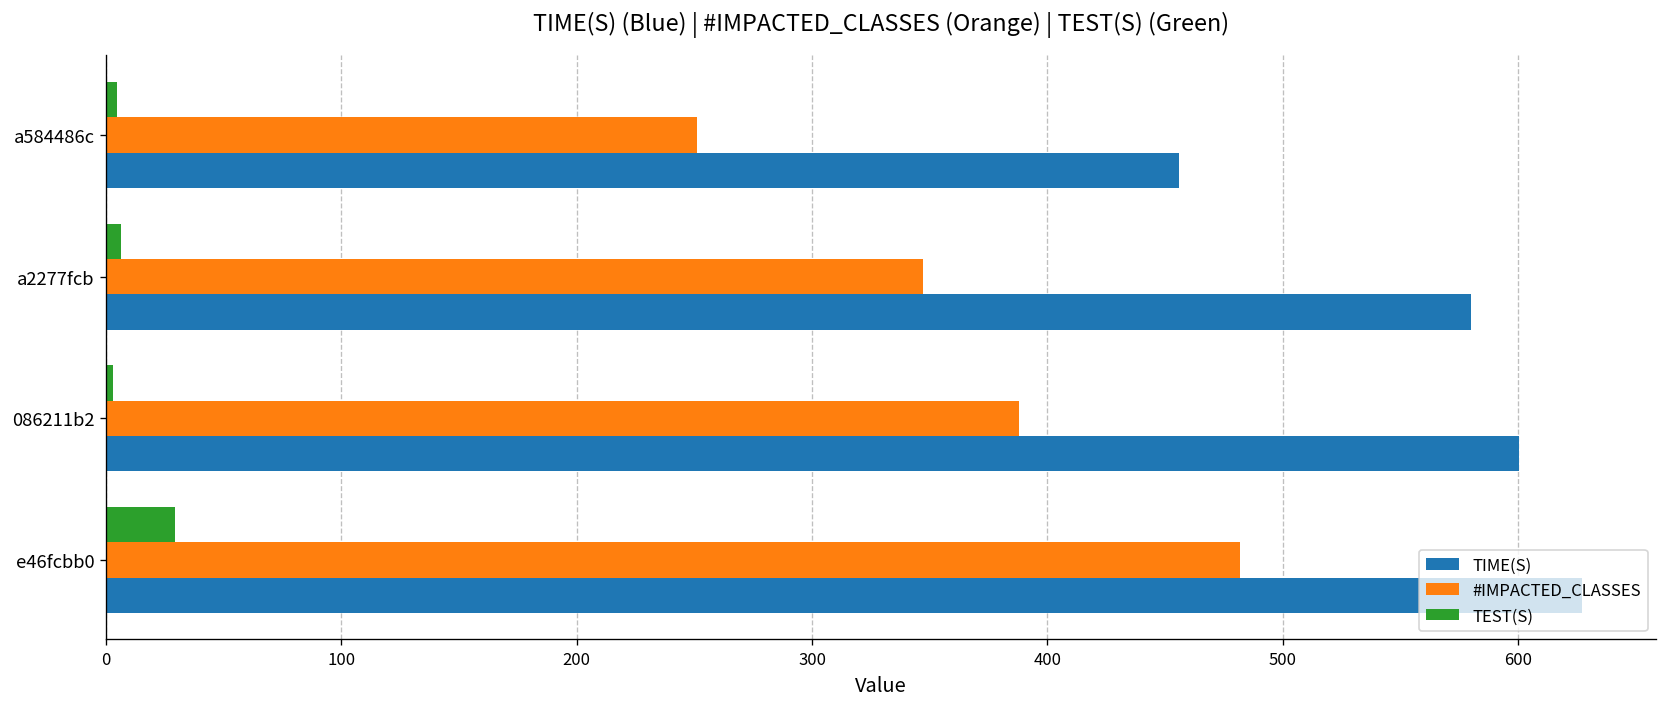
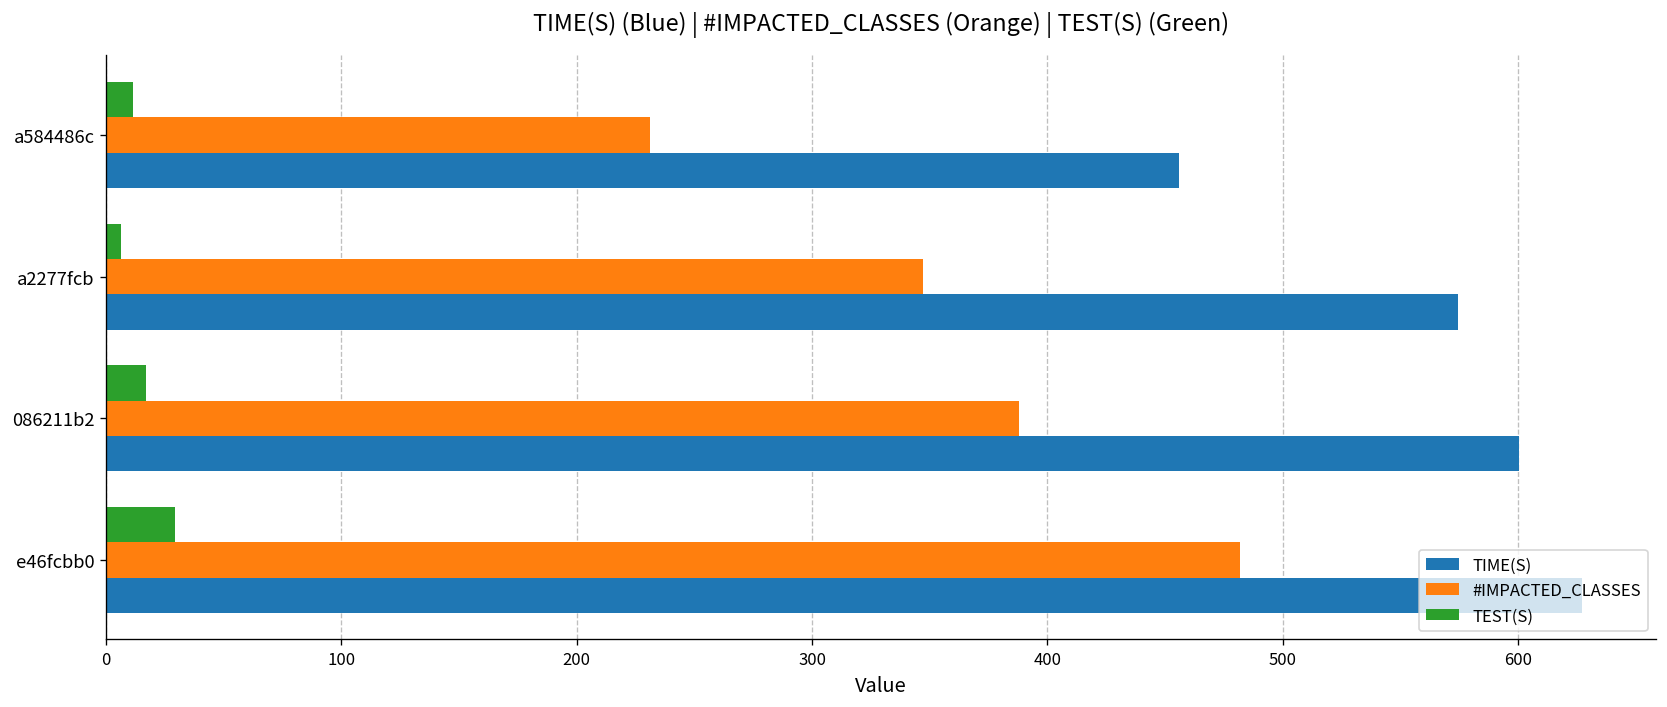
TEST(S), a584486c: 5 -> 11
#IMPACTED_CLASSES, a584486c: 251 -> 231
TIME(S), a2277fcb: 580 -> 574
TEST(S), 086211b2: 3 -> 17
